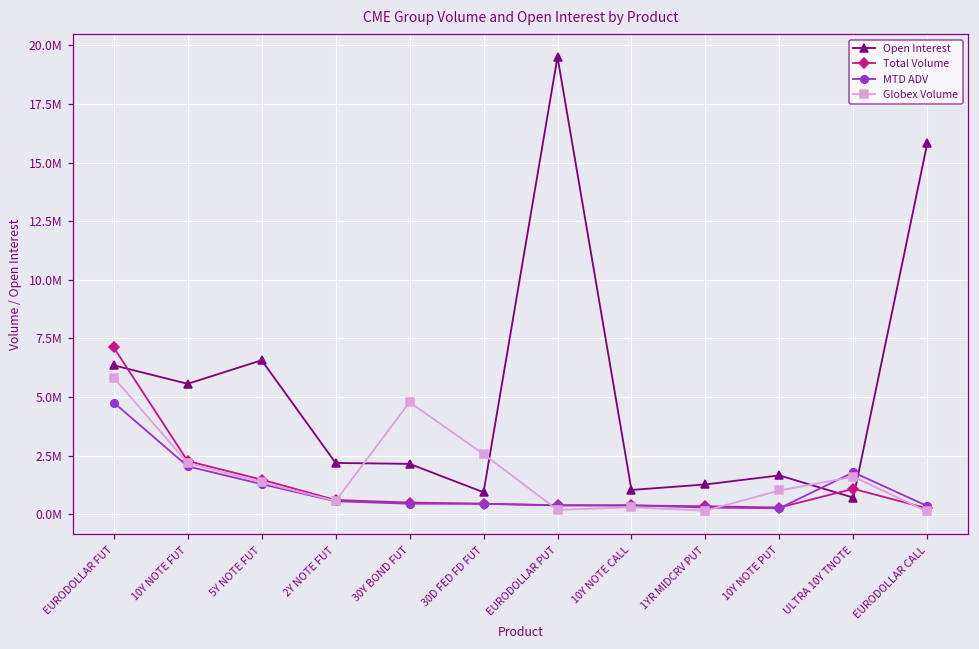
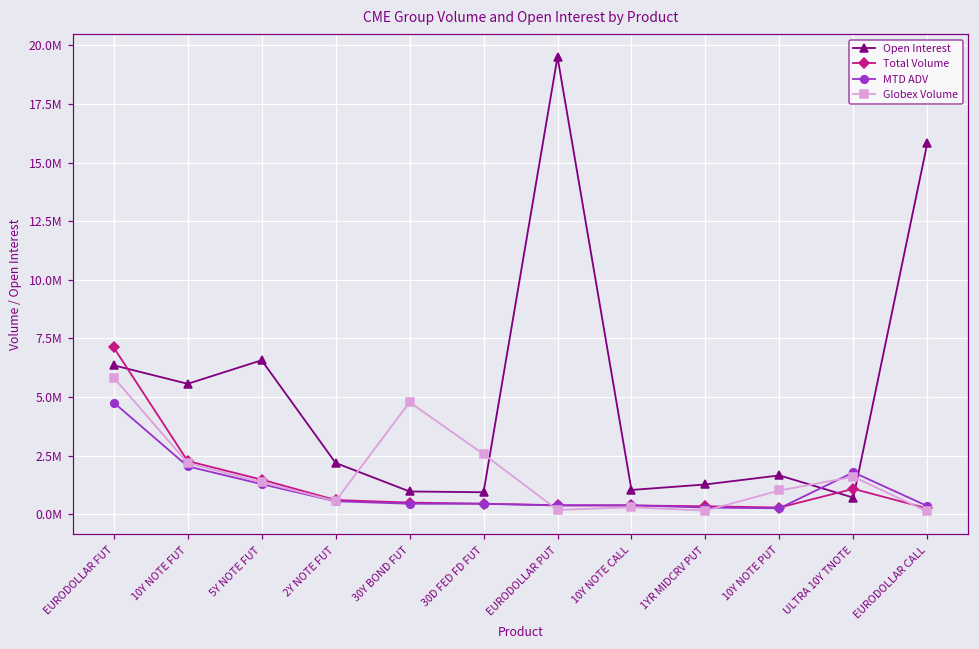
Open Interest, 30Y BOND FUT: 2200000 -> 1000000
